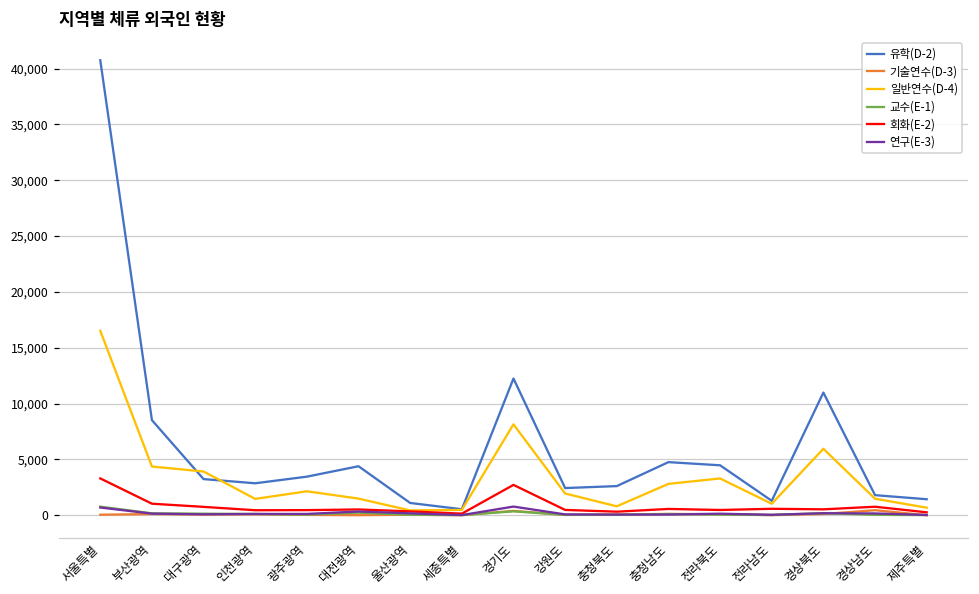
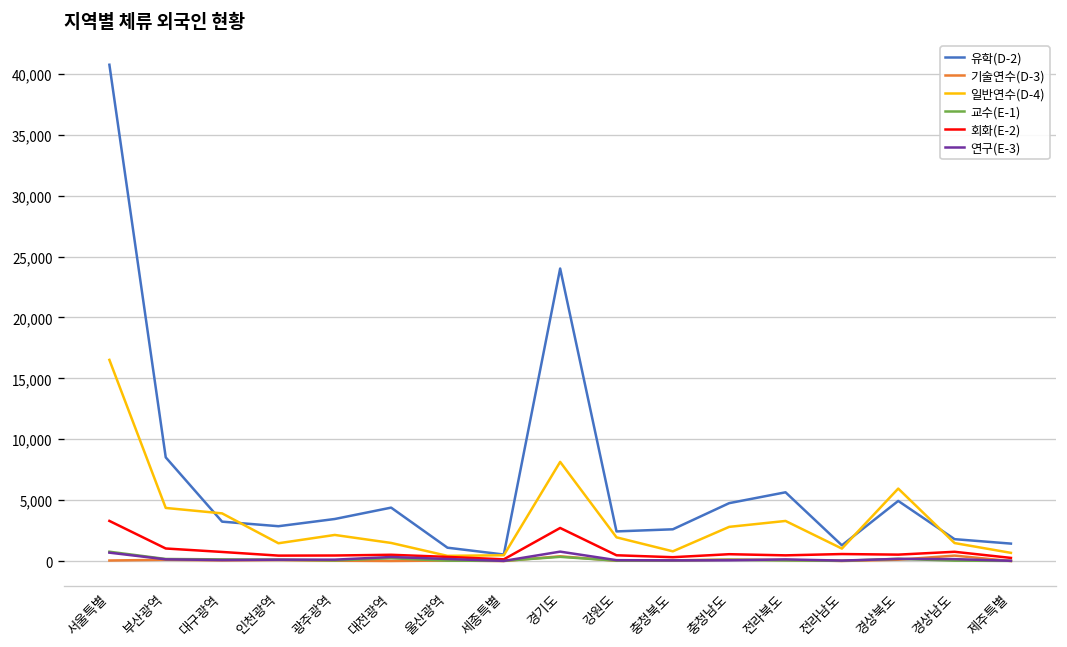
유학(D-2), 경기도: 12,200 -> 24,000
유학(D-2), 전라북도: 4,500 -> 5,600
유학(D-2), 경상북도: 11,000 -> 4,900
